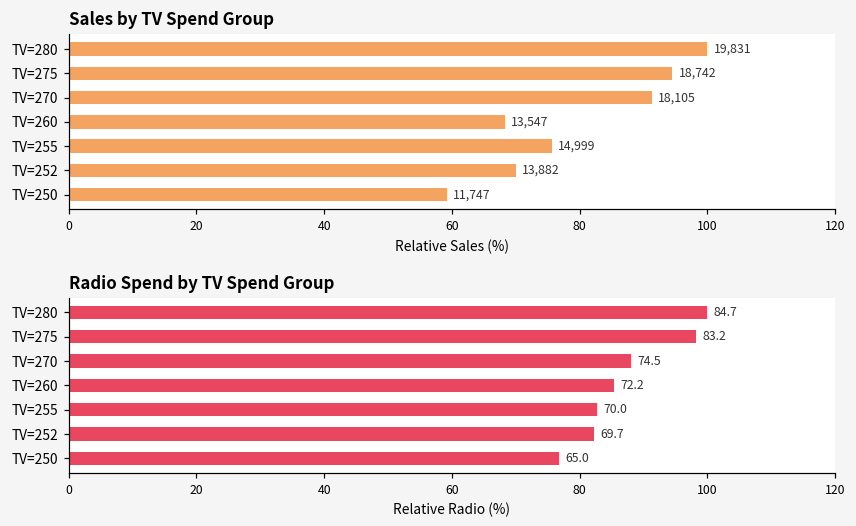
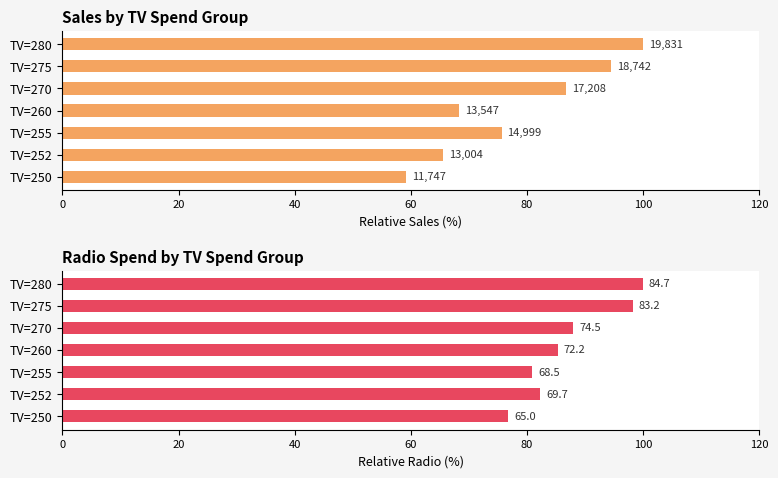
Sales by TV Spend Group, TV=270: 18,105 -> 17,208
Sales by TV Spend Group, TV=252: 13,882 -> 13,004
Radio Spend by TV Spend Group, TV=255: 70.0 -> 68.5
